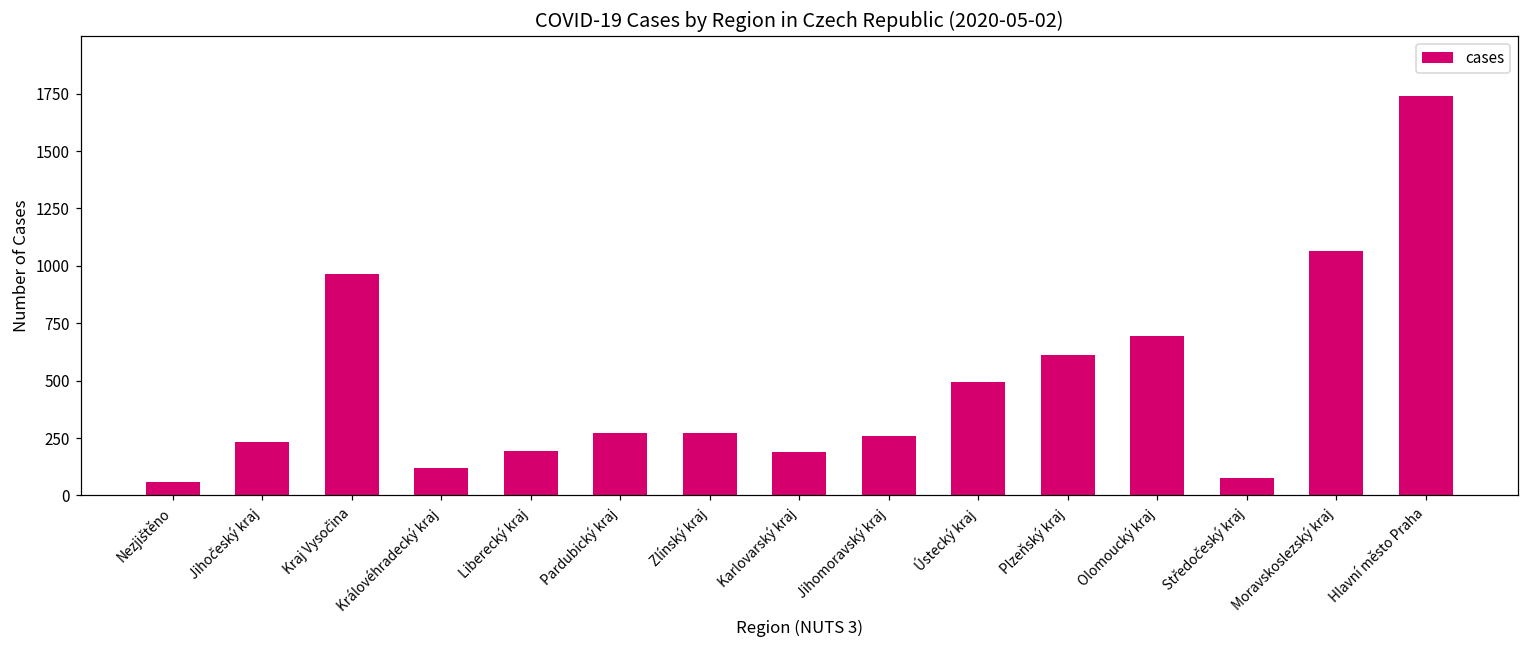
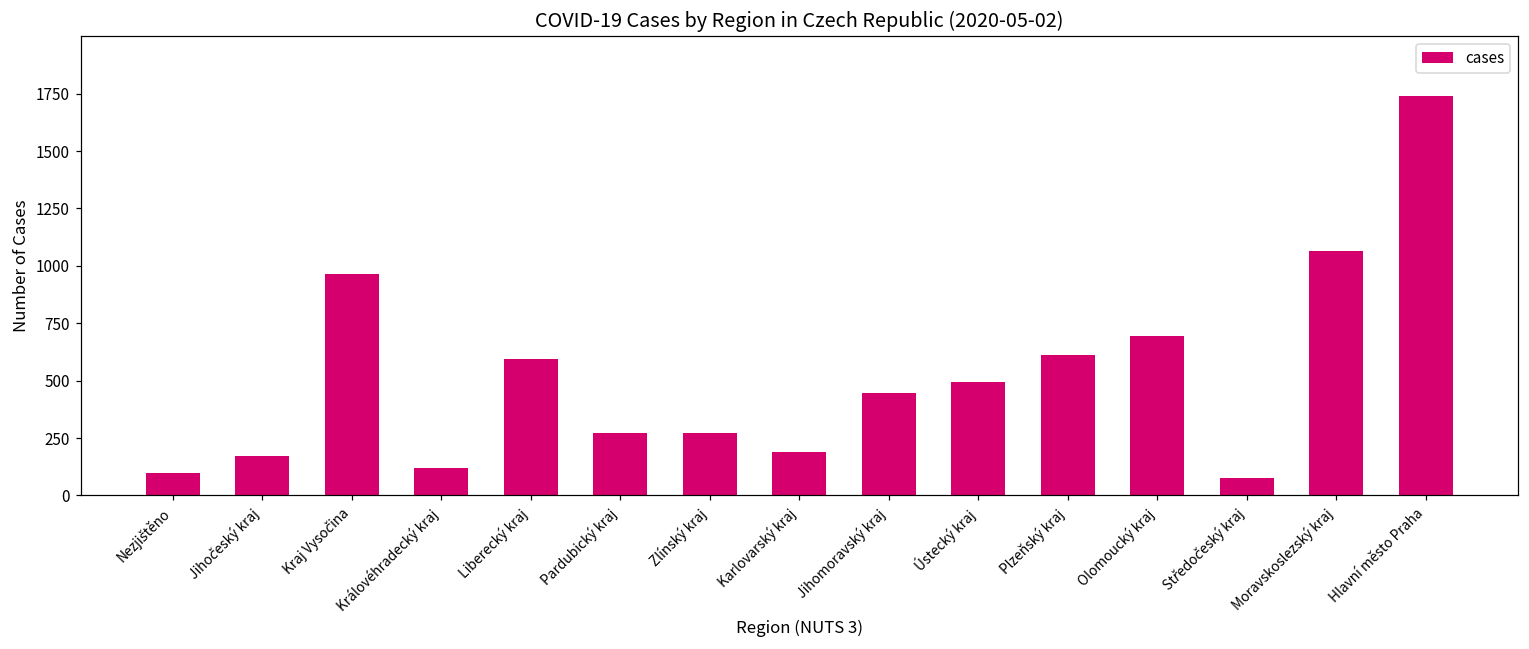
Nezjištěno: 60 -> 100
Jihočeský kraj: 230 -> 170
Liberecký kraj: 190 -> 590
Jihomoravský kraj: 260 -> 450
